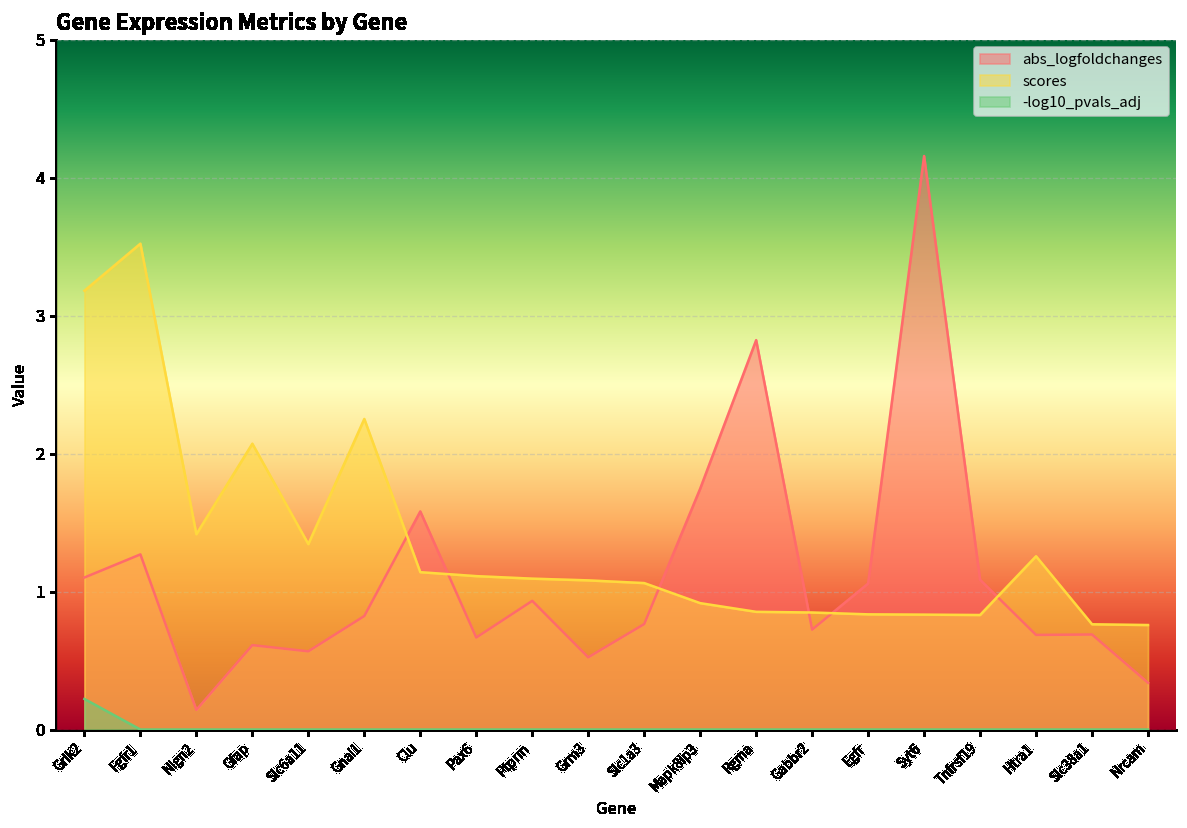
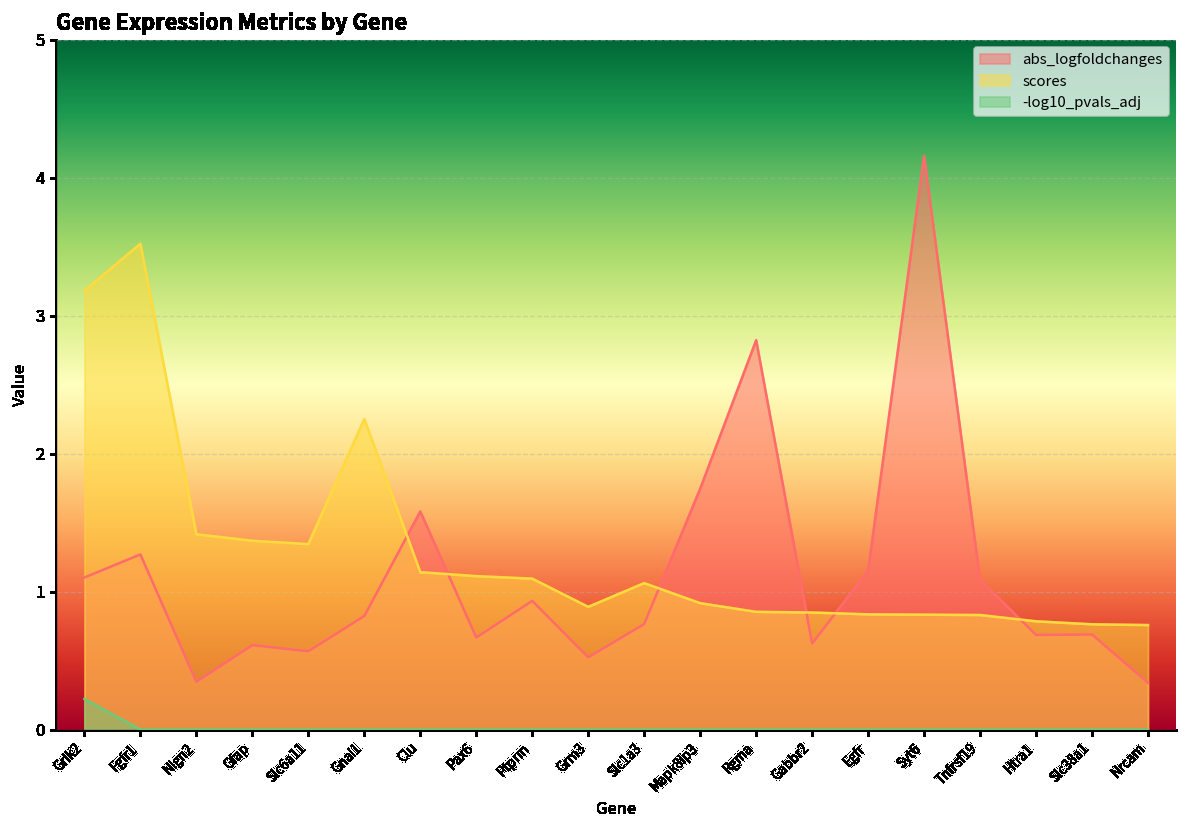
abs_logfoldchanges, Nlgn2: 0.14 -> 0.35
scores, Gfap: 2.07 -> 1.37
scores, Grm3: 1.08 -> 0.89
abs_logfoldchanges, Gabbr2: 0.72 -> 0.62
abs_logfoldchanges, Egfr: 1.06 -> 1.15
scores, Htra1: 1.26 -> 0.78
